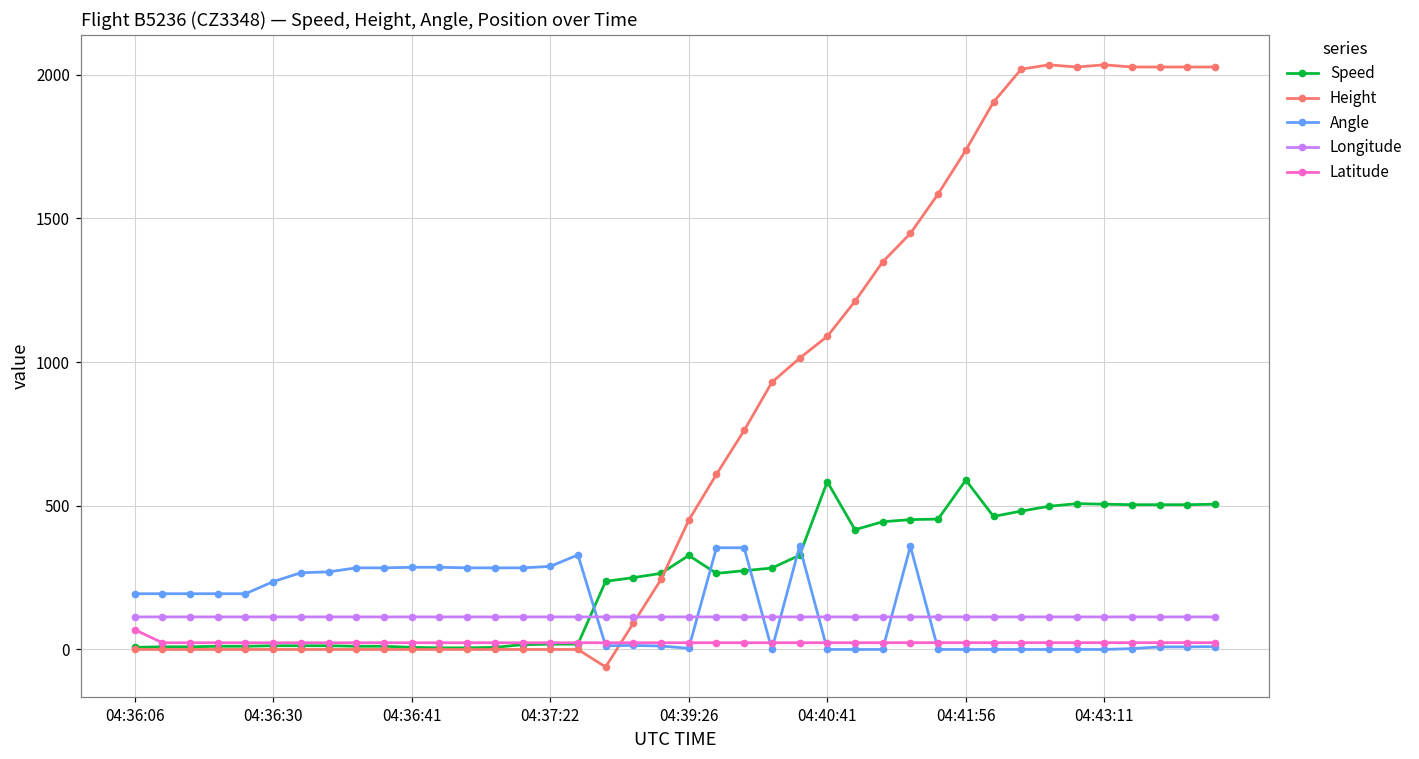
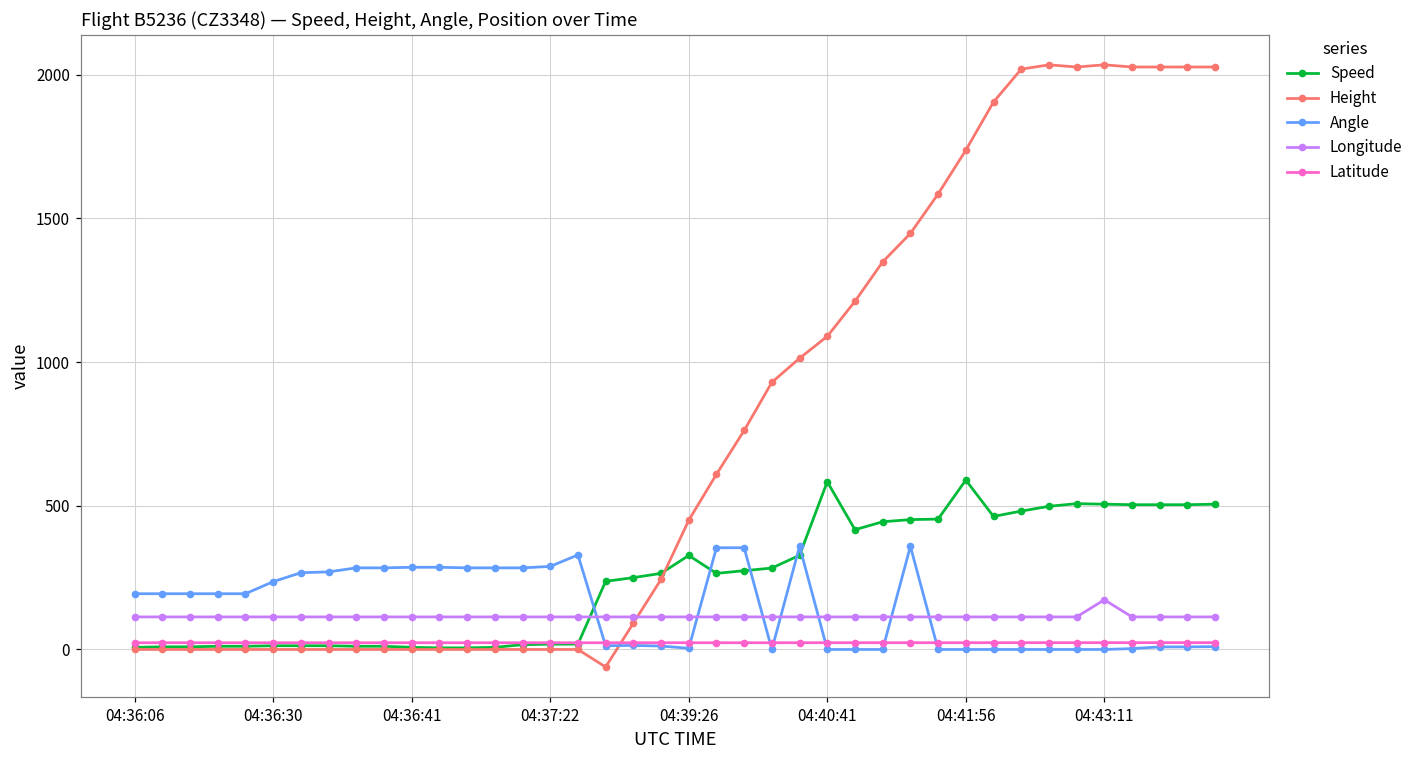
Latitude, 04:36:06: 70 -> 20
Longitude, 04:43:11: 110 -> 170
